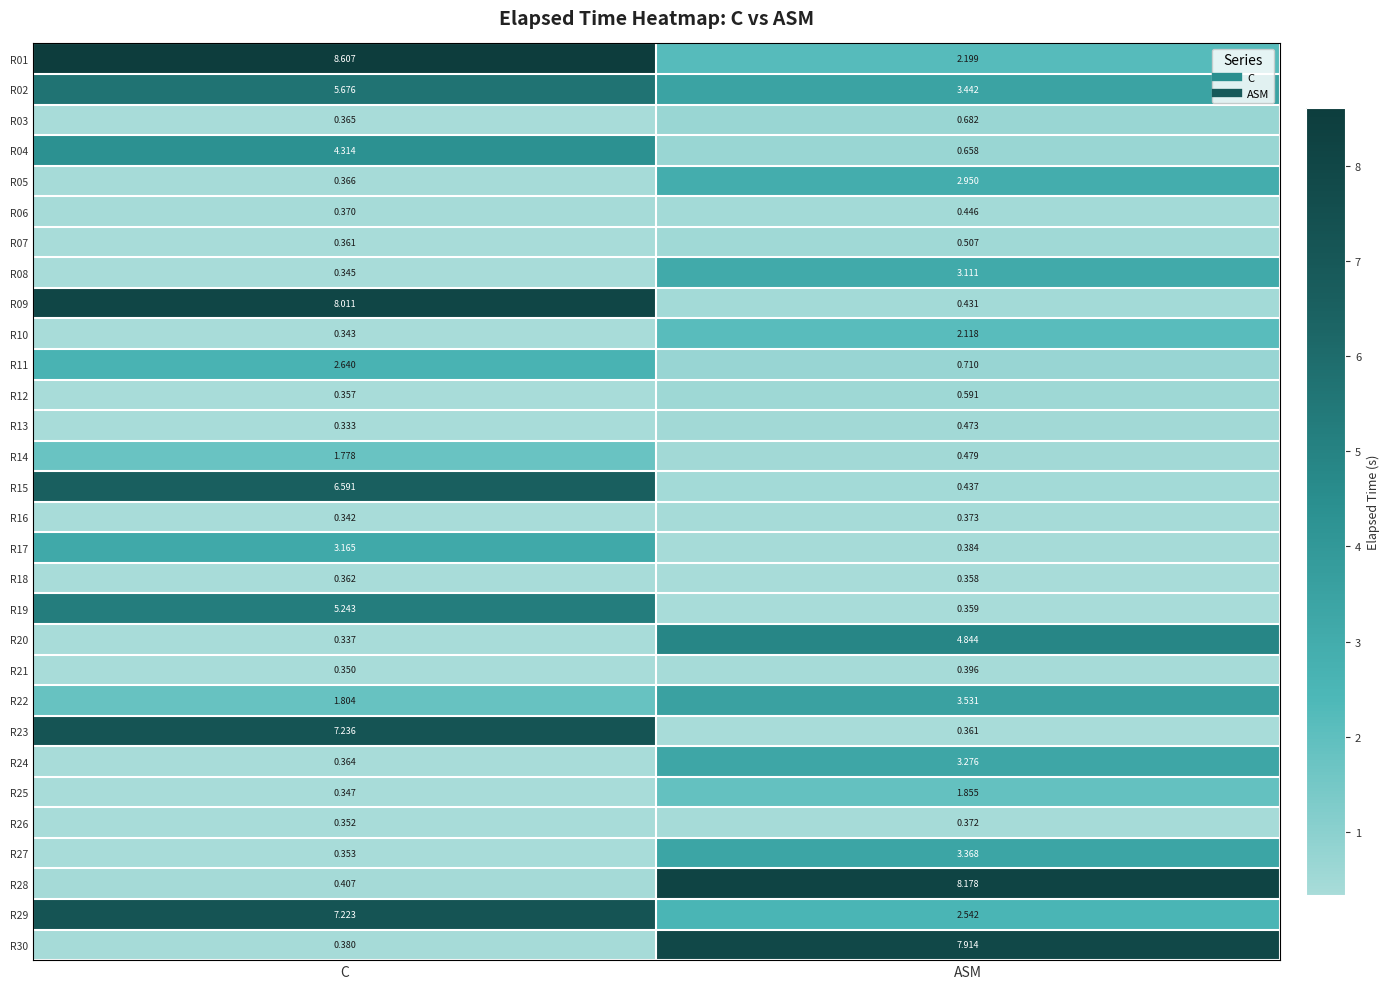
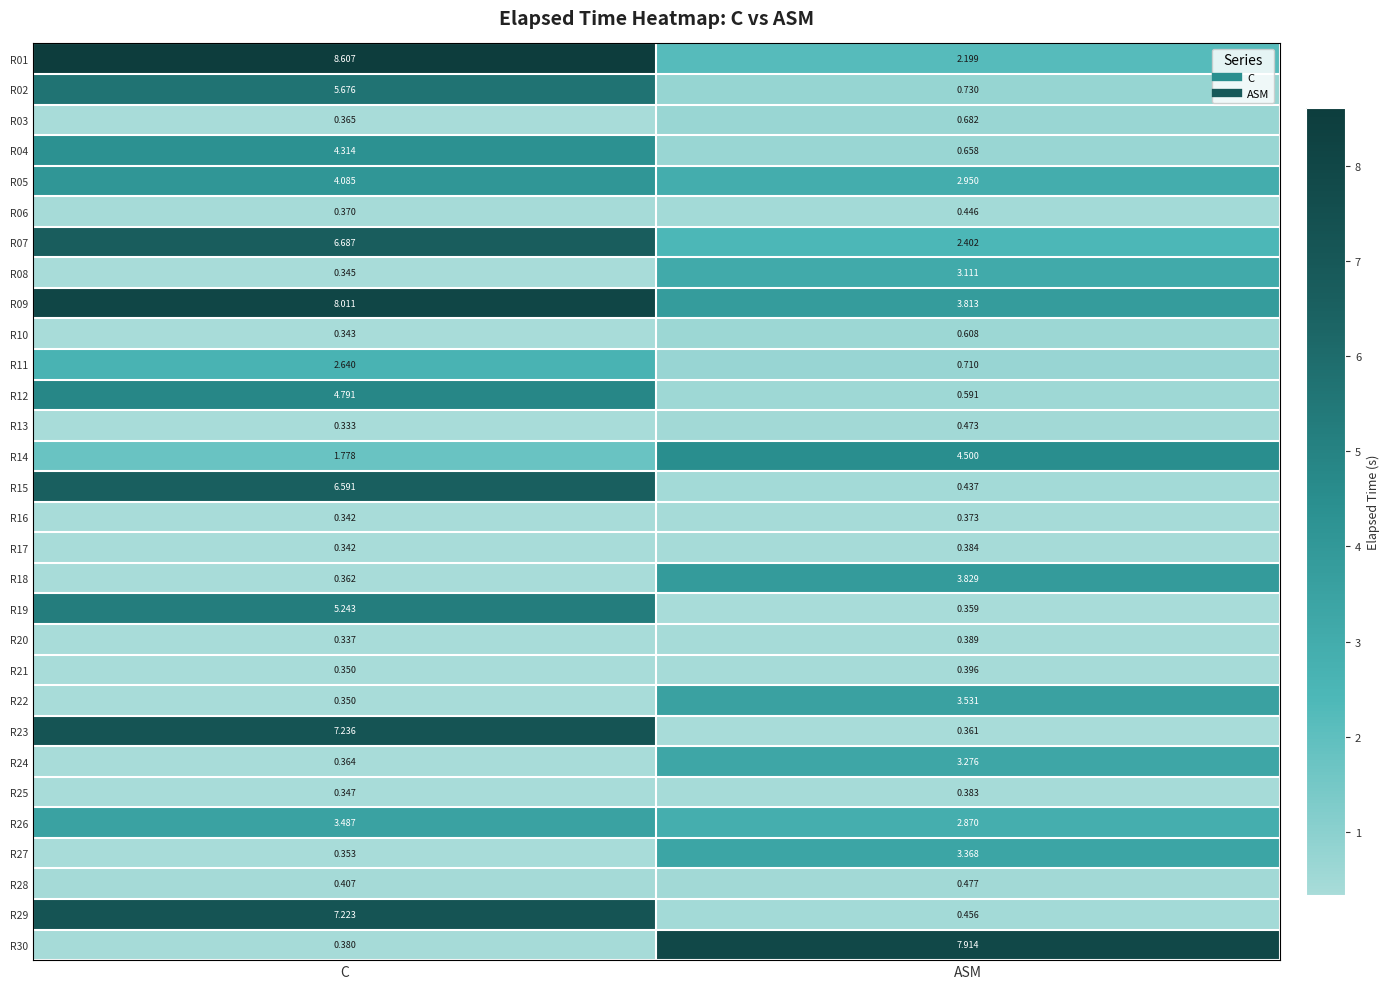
R02, ASM: 3.442 -> 0.730
R05, C: 0.366 -> 4.085
R07, C: 0.361 -> 6.687
R07, ASM: 0.507 -> 2.402
R09, ASM: 0.431 -> 3.813
R10, ASM: 2.118 -> 0.608
R12, C: 0.357 -> 4.791
R14, ASM: 0.479 -> 4.500
R17, C: 3.165 -> 0.342
R18, ASM: 0.358 -> 3.829
R20, ASM: 4.844 -> 0.389
R22, C: 1.804 -> 0.350
R25, ASM: 1.855 -> 0.383
R26, C: 0.352 -> 3.487
R26, ASM: 0.372 -> 2.870
R28, ASM: 8.178 -> 0.477
R29, ASM: 2.542 -> 0.456
